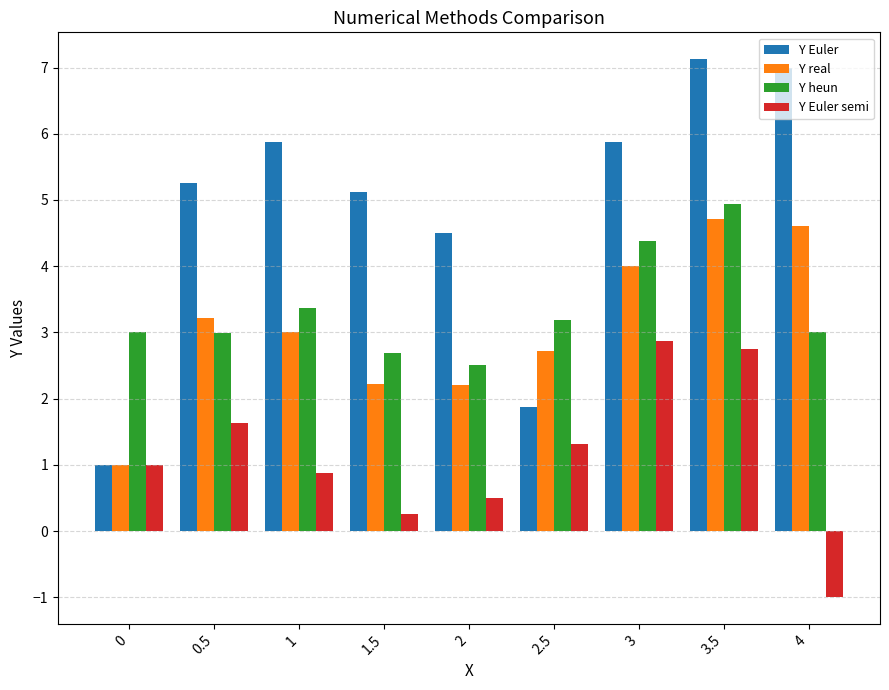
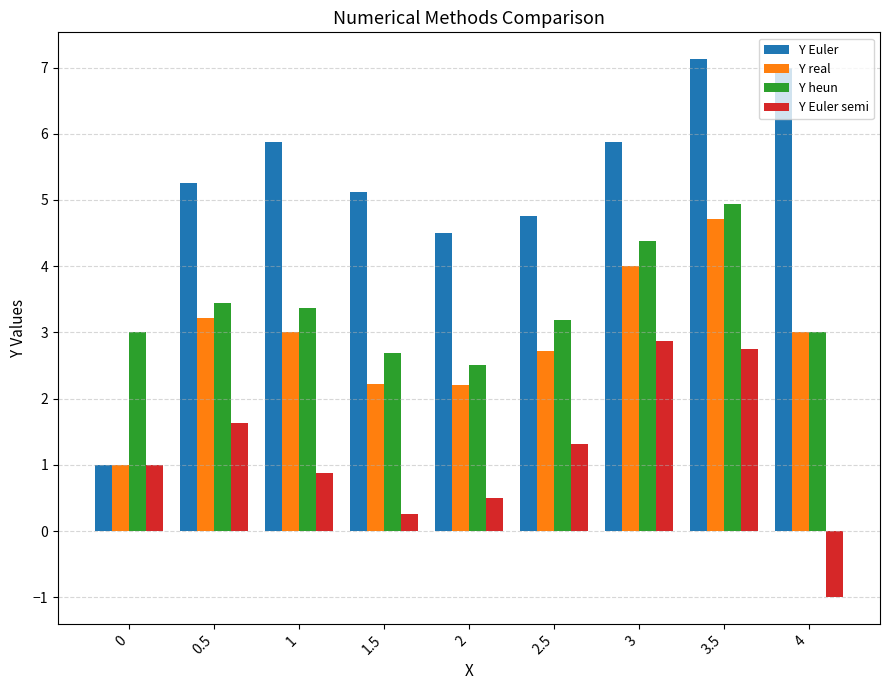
Y heun, 0.5: 3.0 -> 3.4
Y Euler, 2.5: 1.9 -> 4.8
Y real, 4: 4.6 -> 3.0
